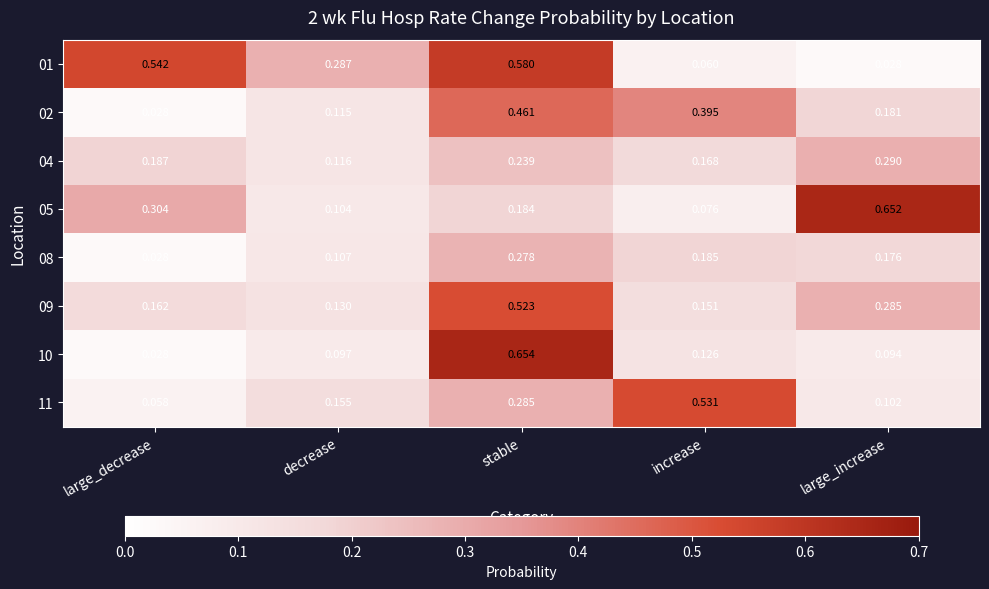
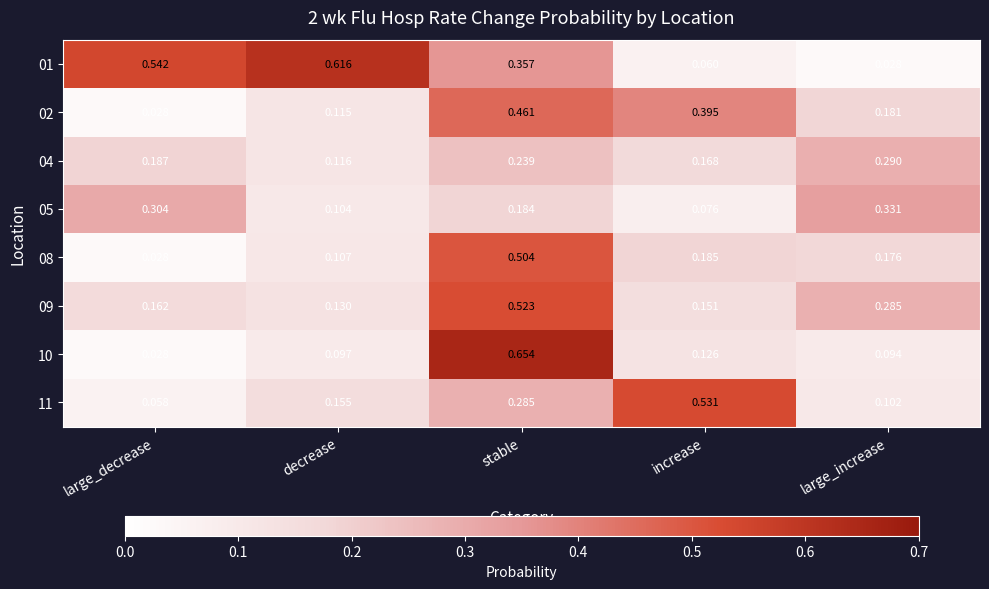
01, decrease: 0.287 -> 0.616
01, stable: 0.580 -> 0.357
05, large_increase: 0.652 -> 0.331
08, stable: 0.278 -> 0.504
